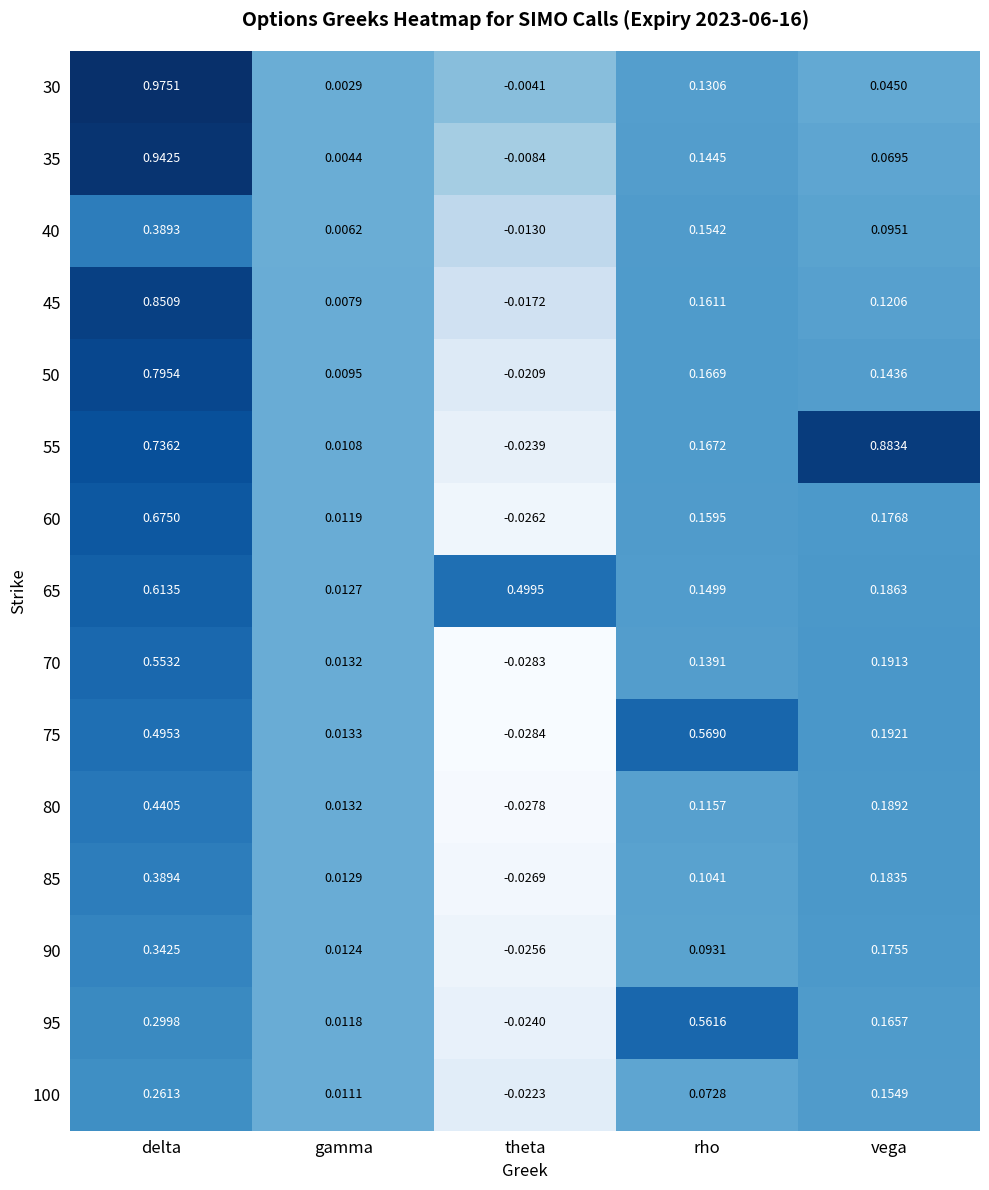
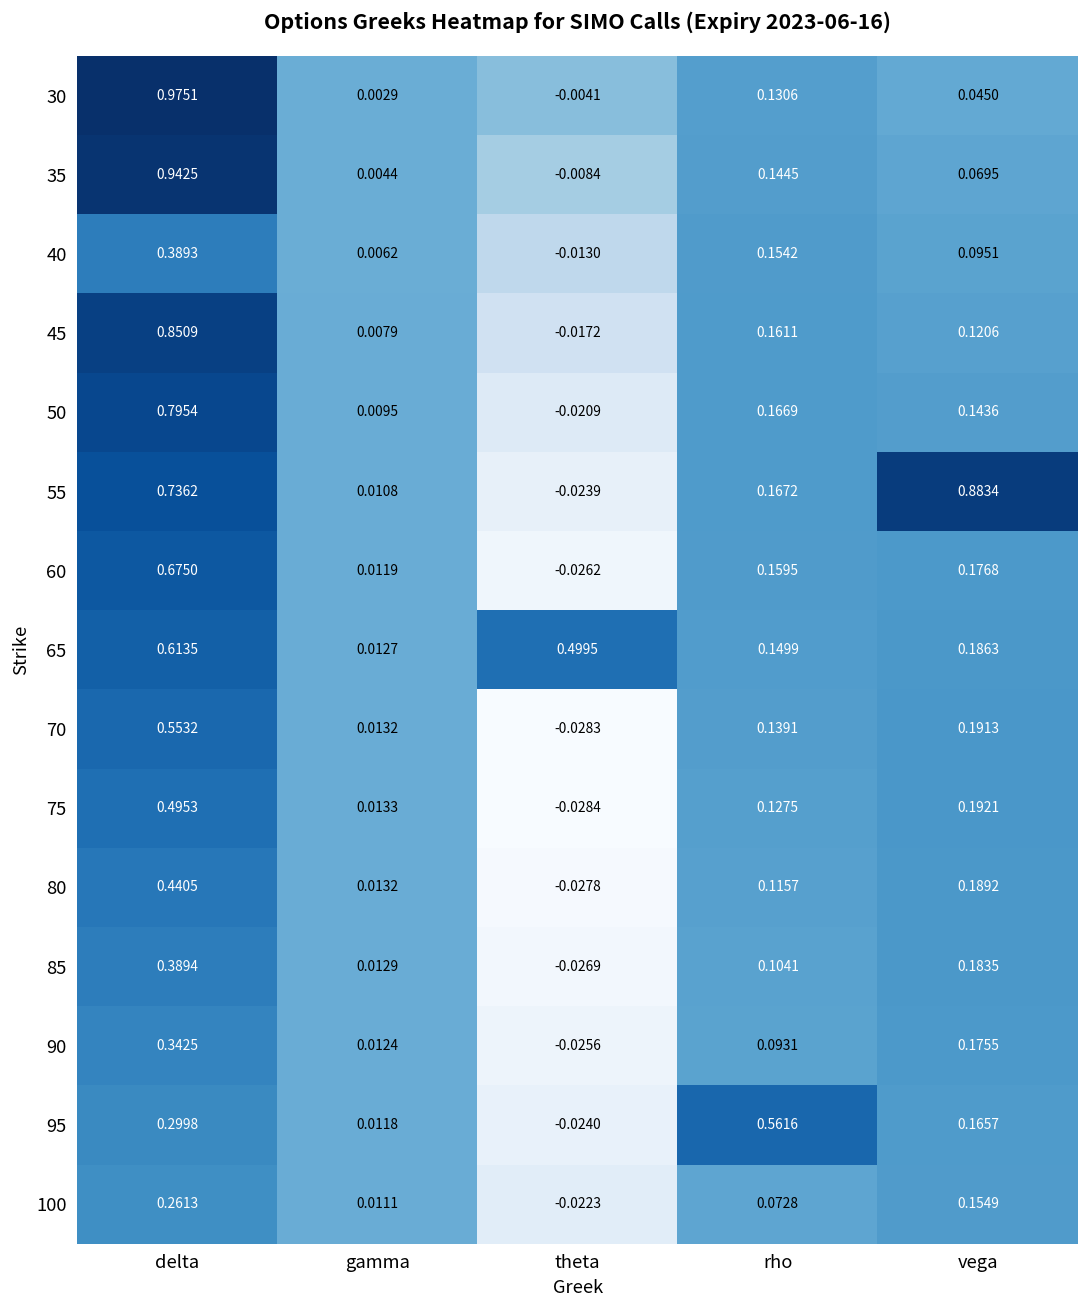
75, rho: 0.5690 -> 0.1275
